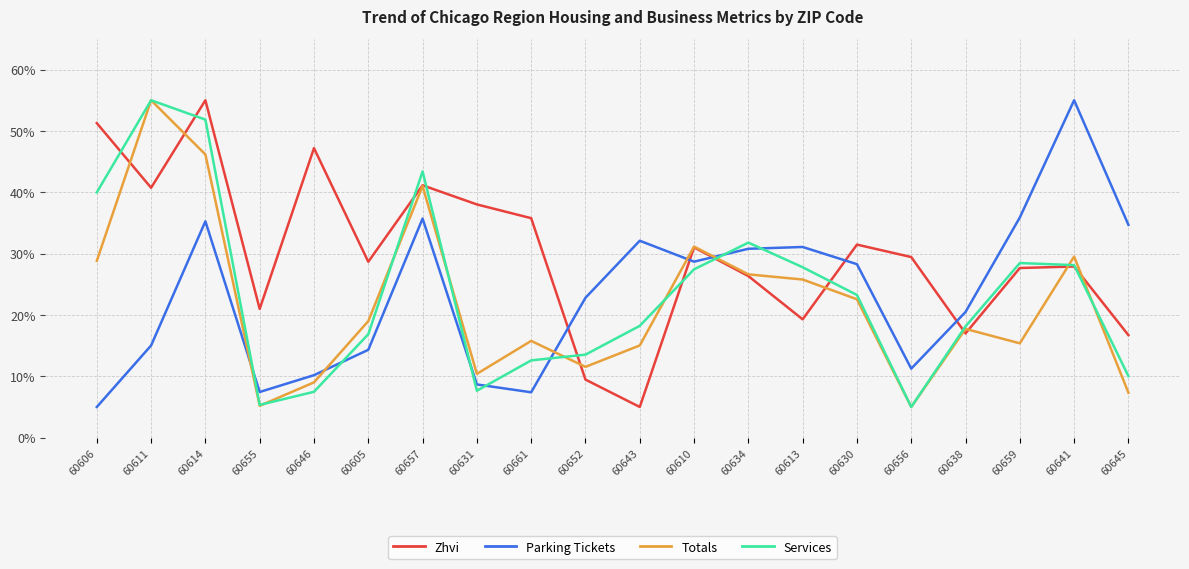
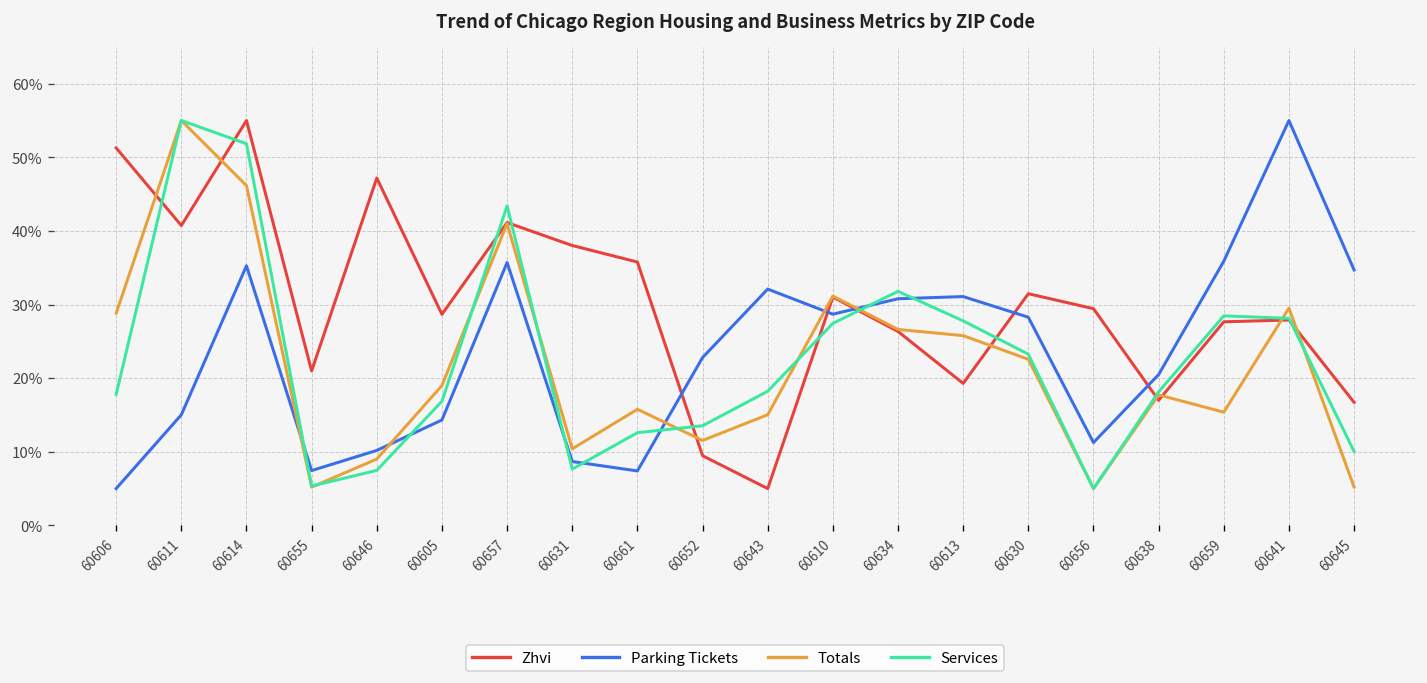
Services, 60606: 40% -> 18%
Totals, 60645: 7% -> 5%
